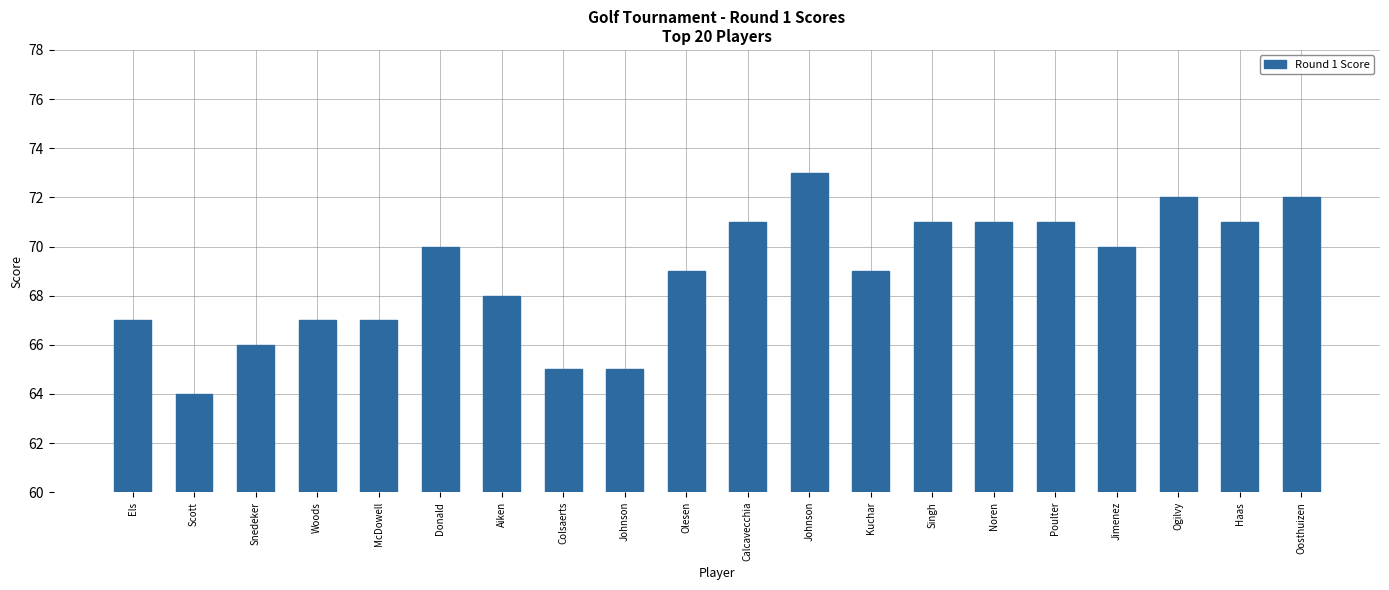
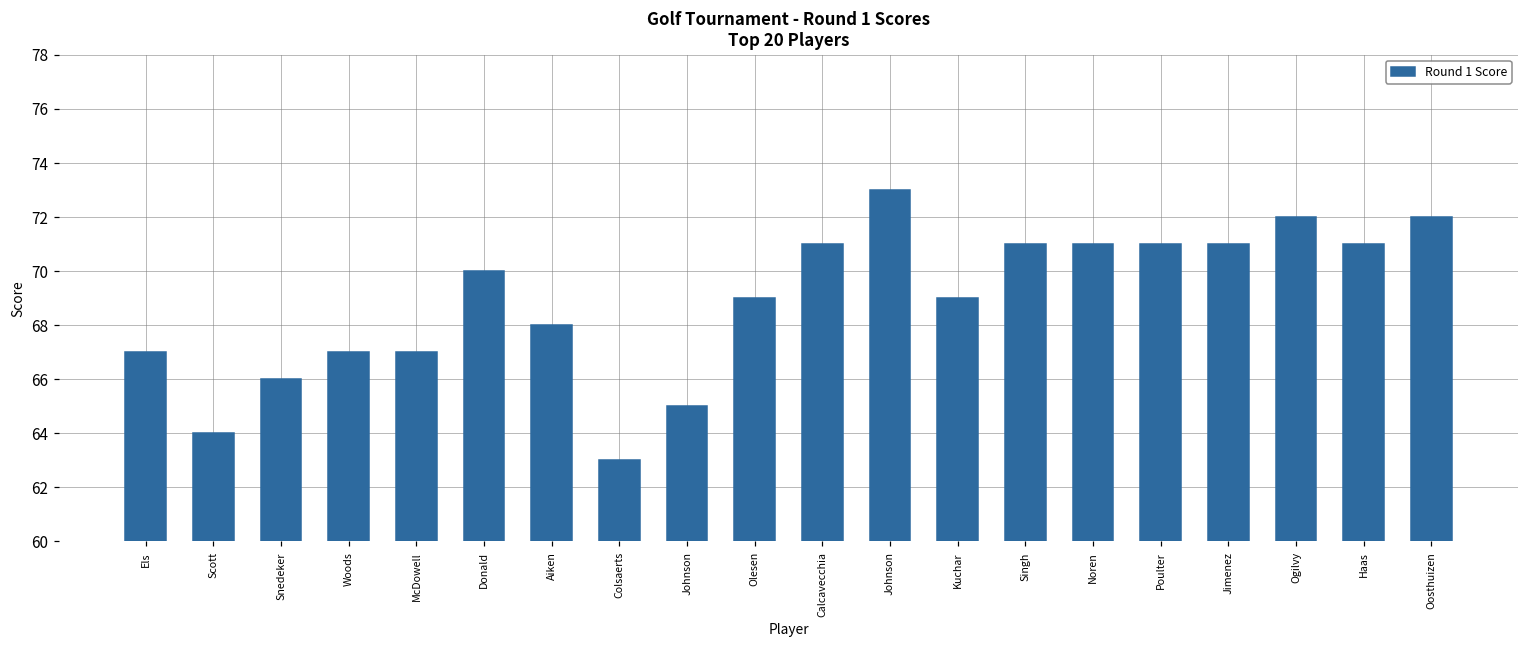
Colsaerts: 65 -> 63
Jimenez: 70 -> 71
